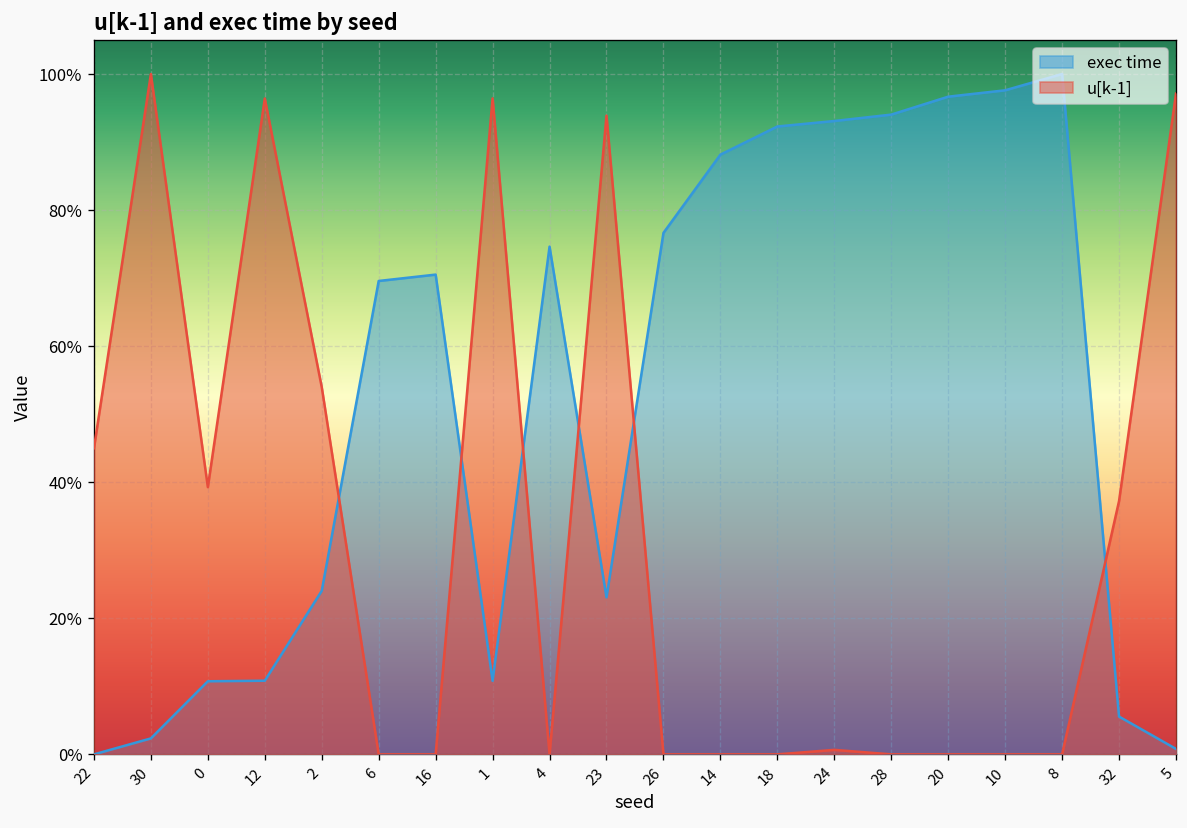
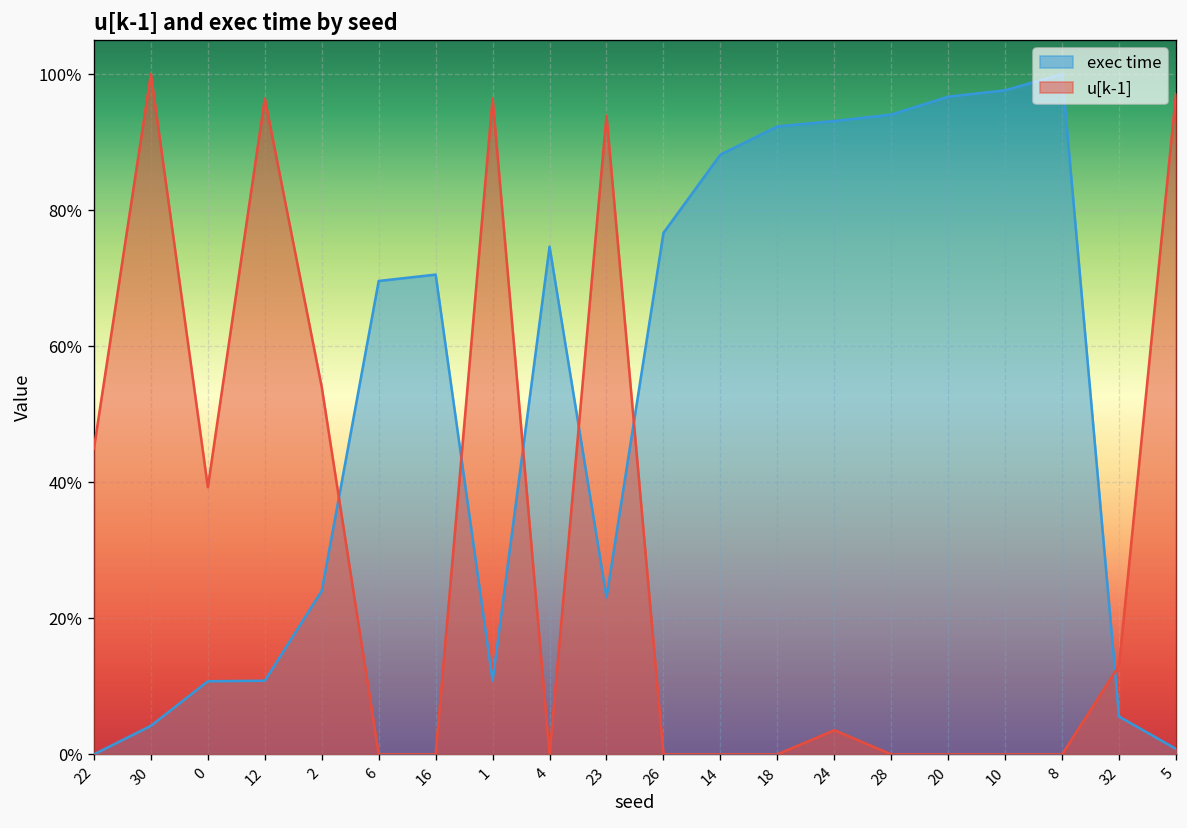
exec time, 30: 2% -> 4%
u[k-1], 24: 1% -> 4%
u[k-1], 32: 37% -> 13%
